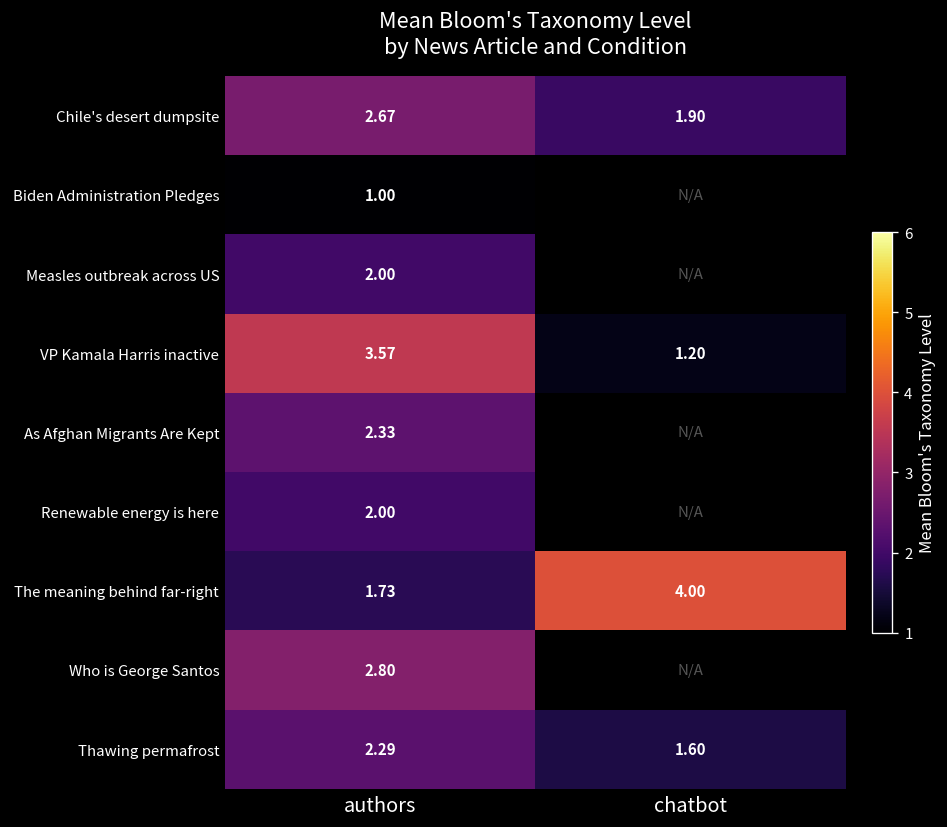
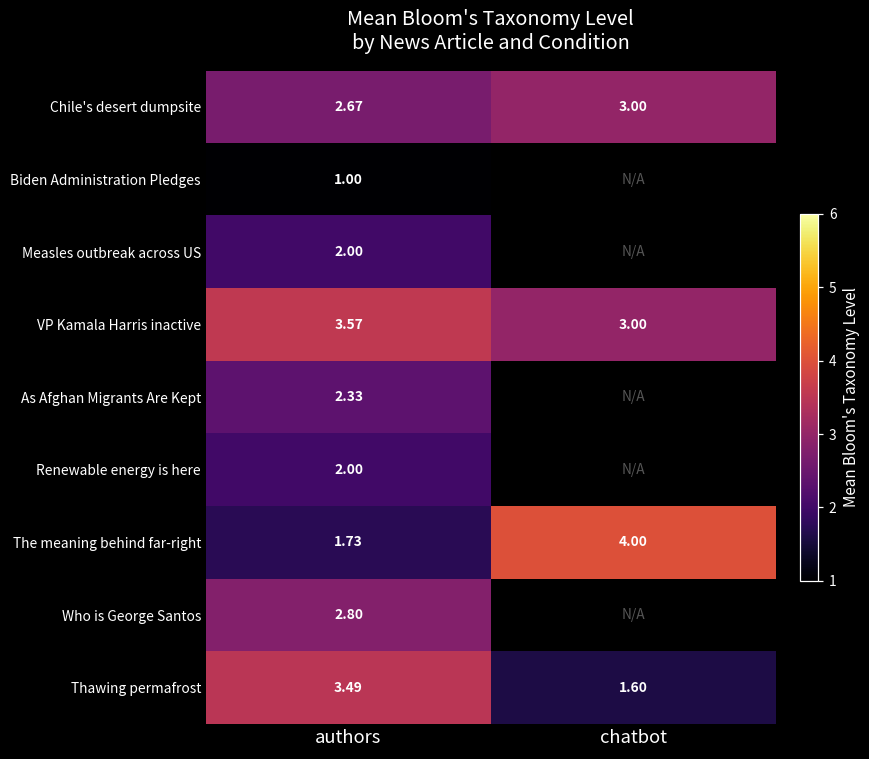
Chile's desert dumpsite, chatbot: 1.90 -> 3.00
VP Kamala Harris inactive, chatbot: 1.20 -> 3.00
Thawing permafrost, authors: 2.29 -> 3.49
